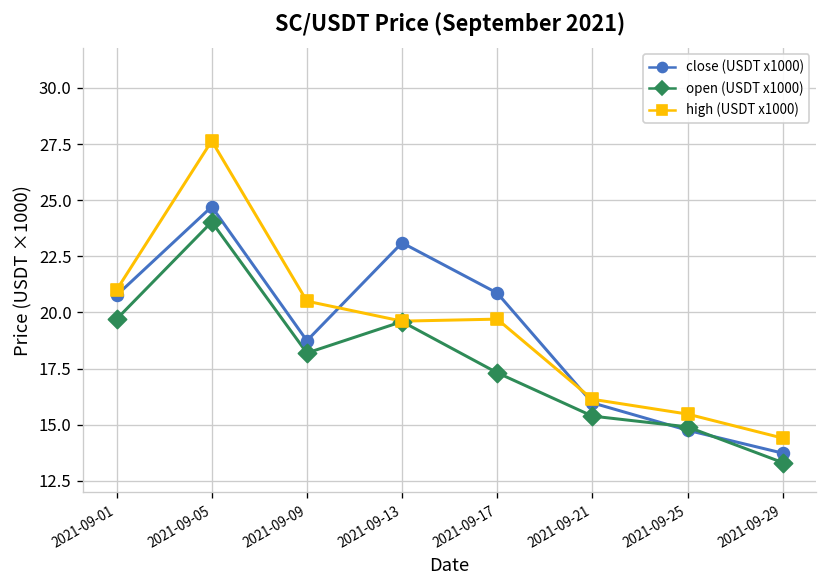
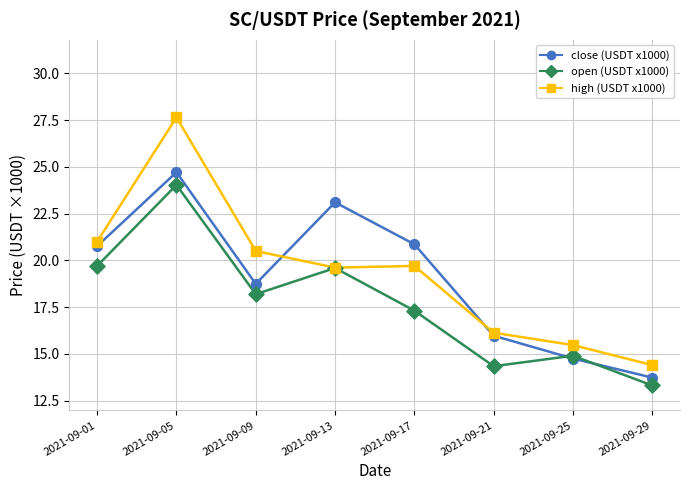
open (USDT x1000), 2021-09-21: 15.4 -> 14.3
